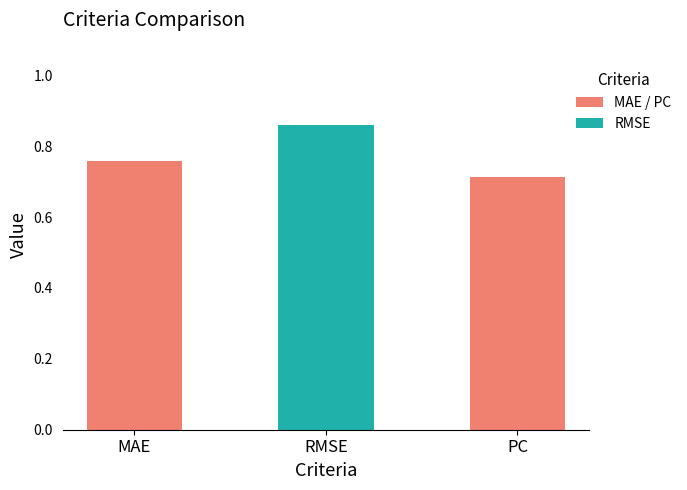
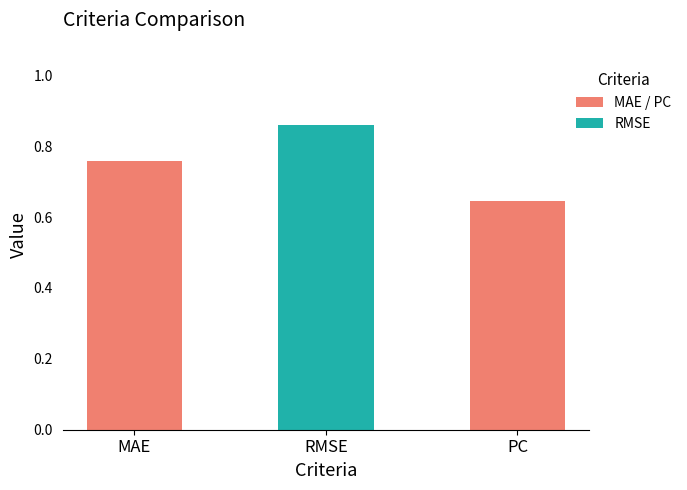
PC: 0.71 -> 0.65
